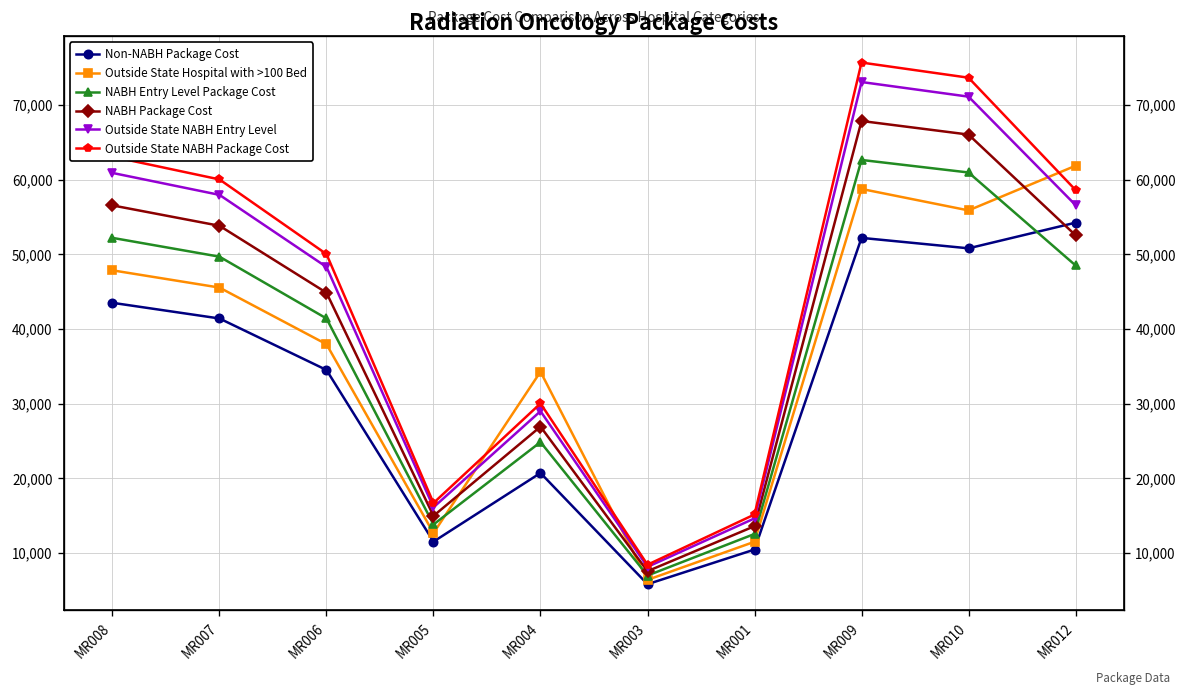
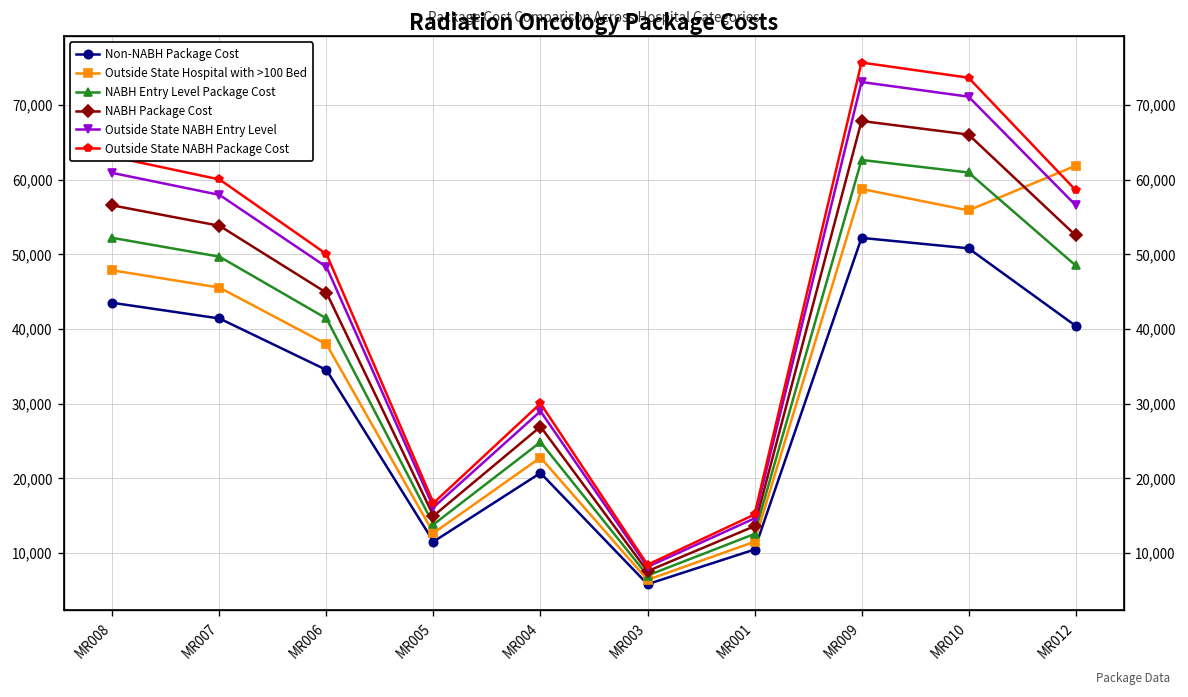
Outside State Hospital with >100 Bed, MR004: 34,000 -> 23,000
Non-NABH Package Cost, MR012: 54,000 -> 40,000
